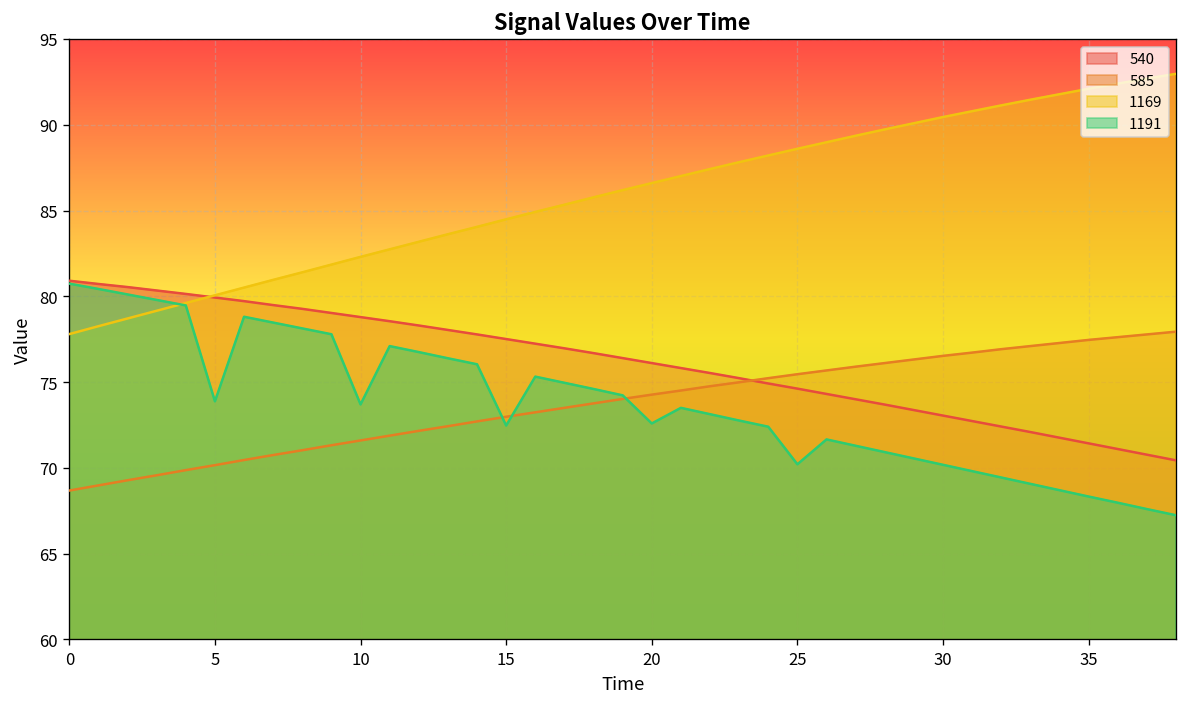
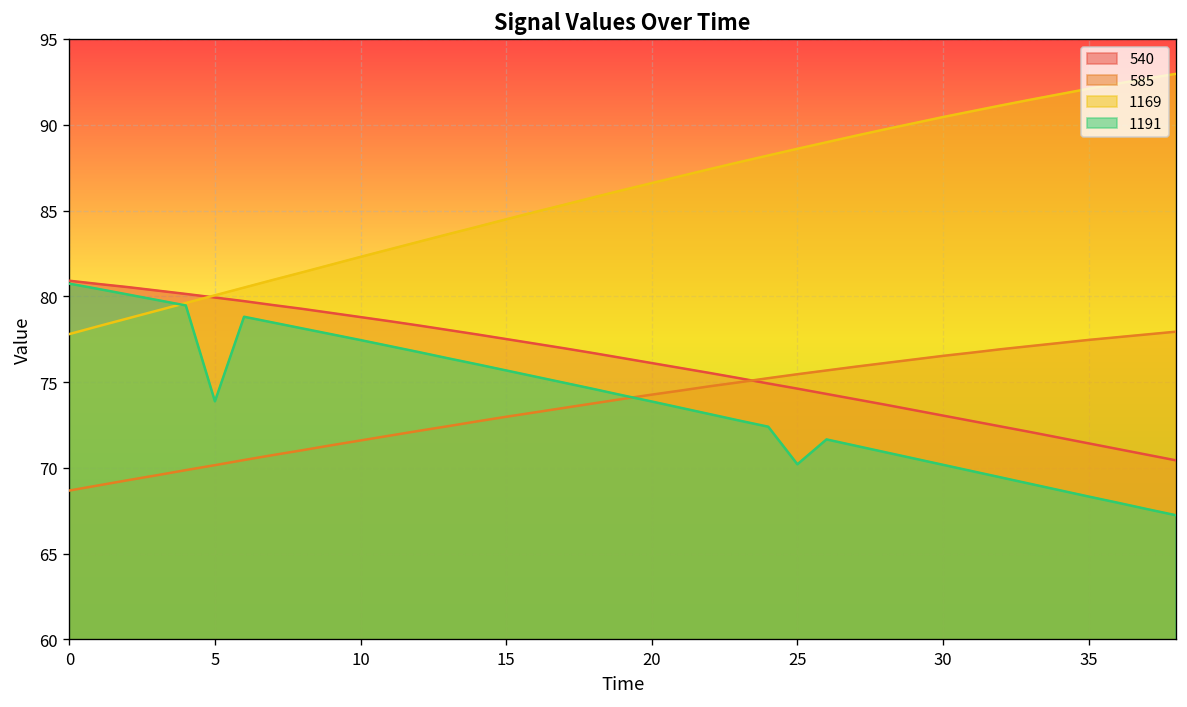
1191, 10: 73.7 -> 77.5
1191, 15: 72.5 -> 75.7
1191, 20: 72.6 -> 73.9
